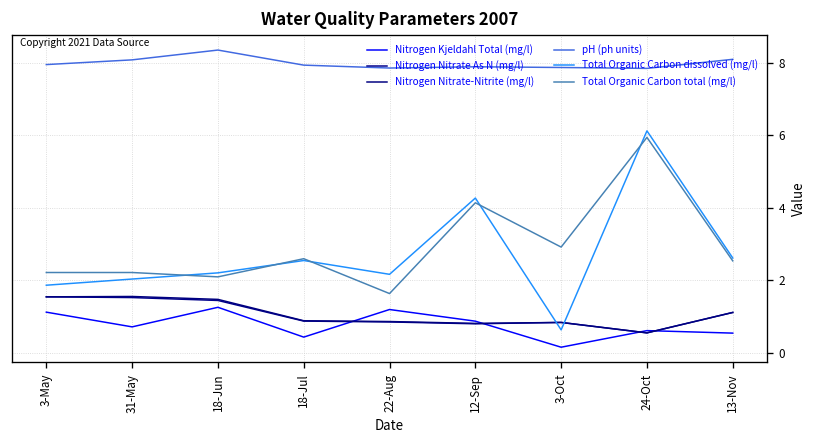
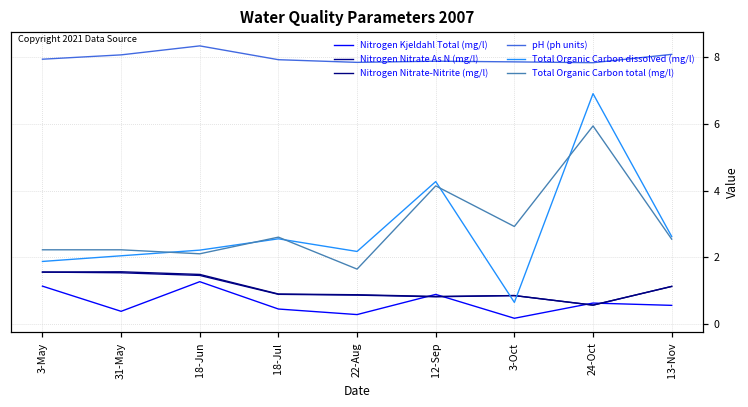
Nitrogen Kjeldahl Total (mg/l), 31-May: 0.7 -> 0.4
Nitrogen Kjeldahl Total (mg/l), 22-Aug: 1.2 -> 0.3
Total Organic Carbon dissolved (mg/l), 24-Oct: 6.1 -> 6.9
